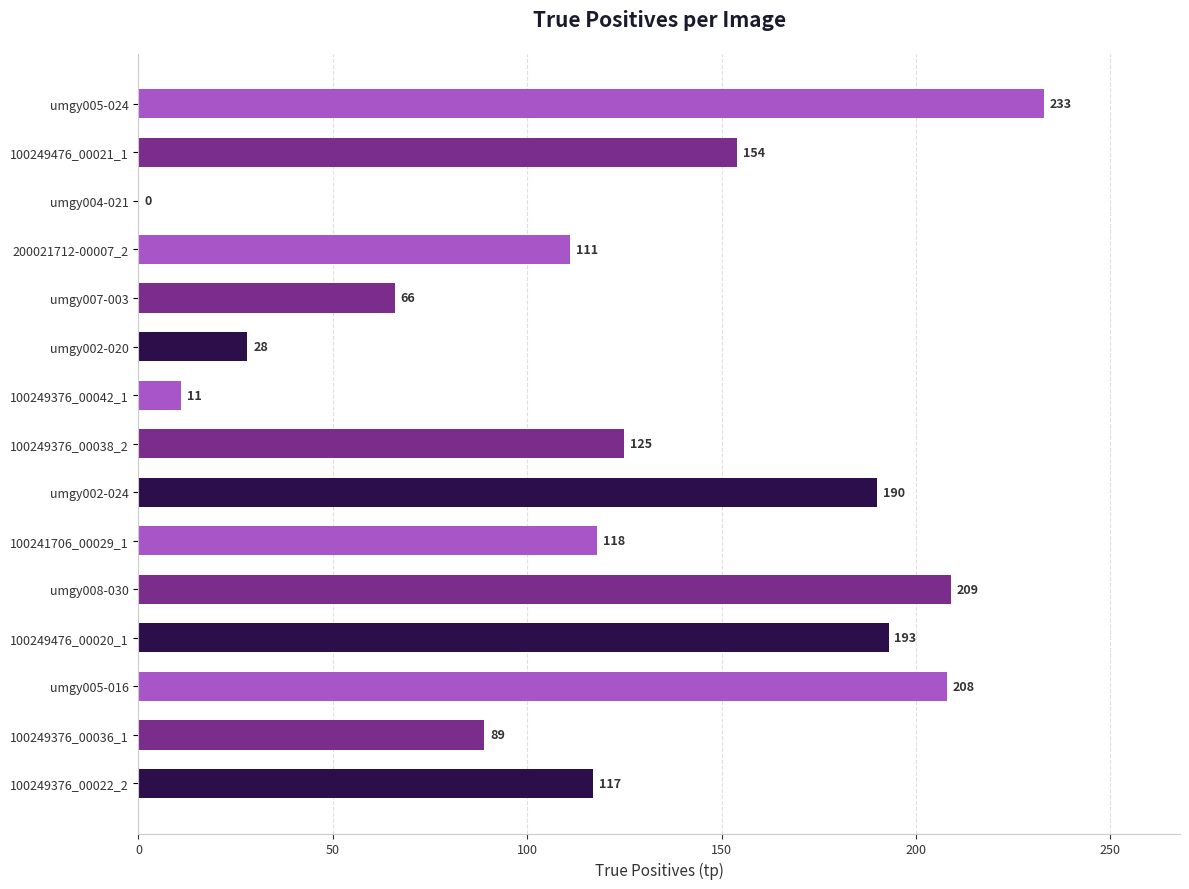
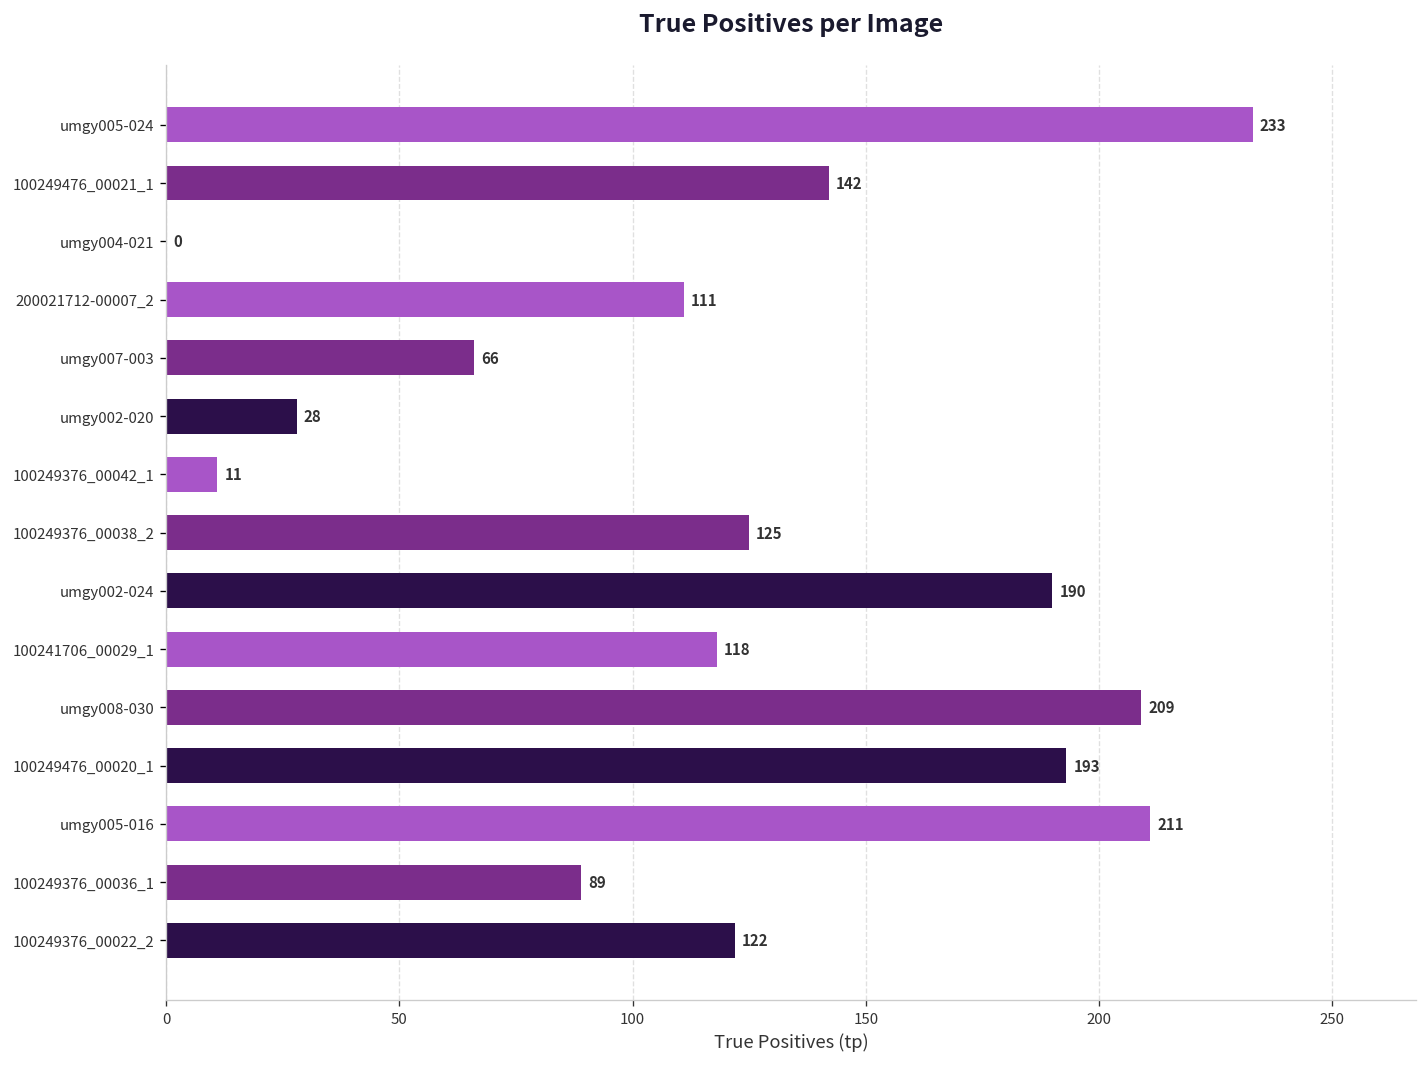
100249476_00021_1: 154 -> 142
umgy005-016: 208 -> 211
100249376_00022_2: 117 -> 122
